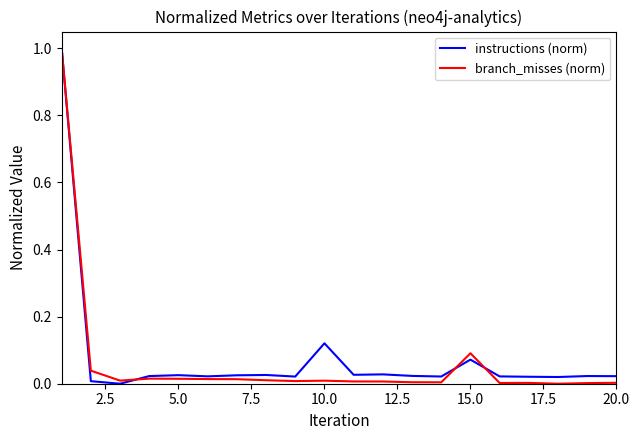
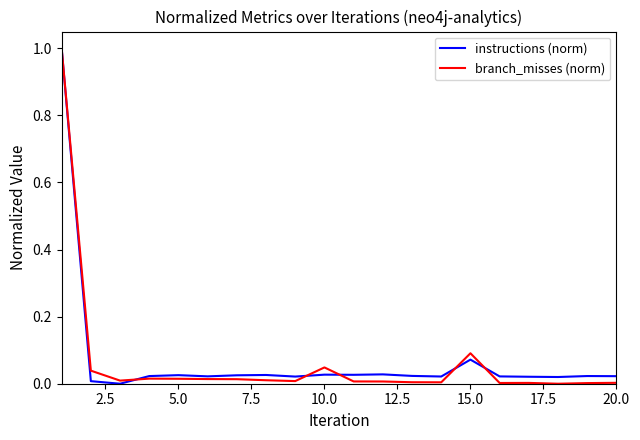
instructions (norm), 10.0: 0.12 -> 0.03
branch_misses (norm), 10.0: 0.01 -> 0.05
